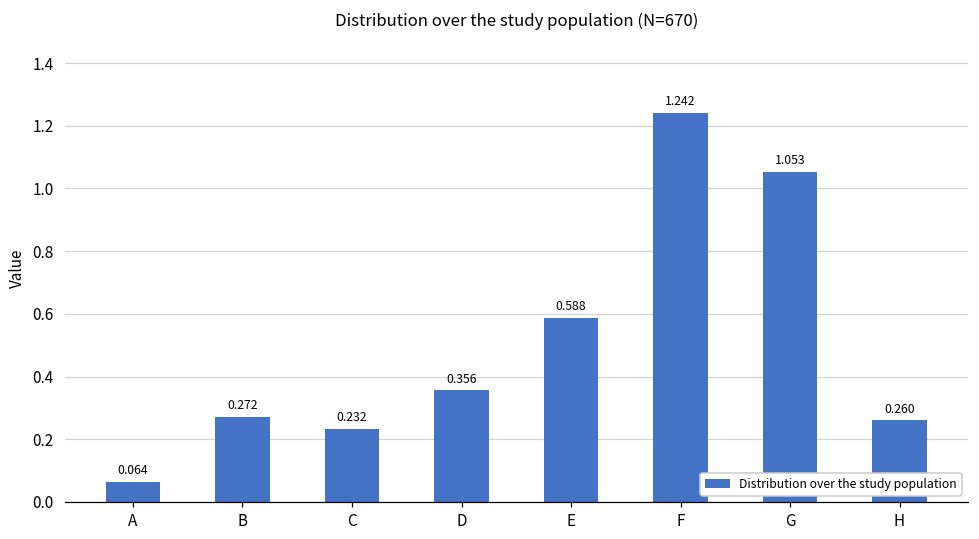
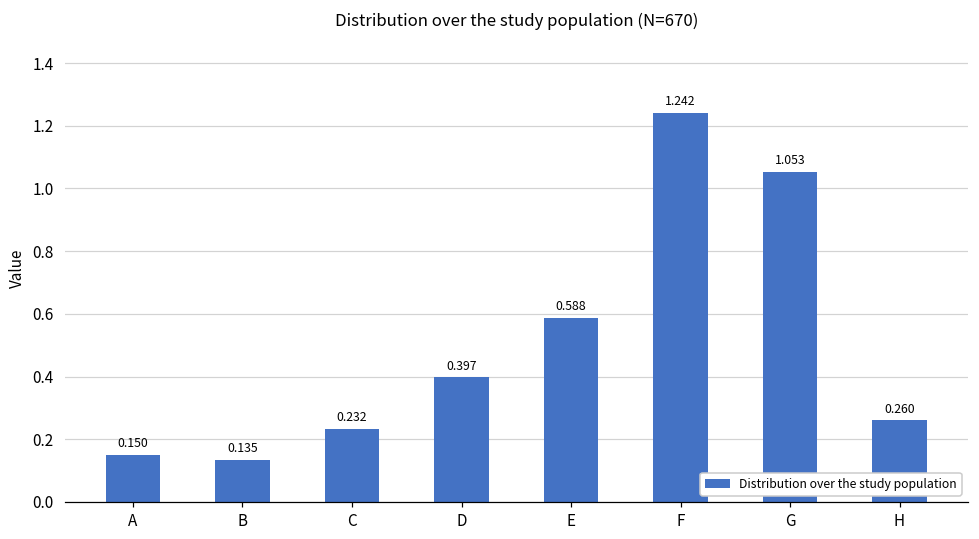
A: 0.064 -> 0.150
B: 0.272 -> 0.135
D: 0.356 -> 0.397
